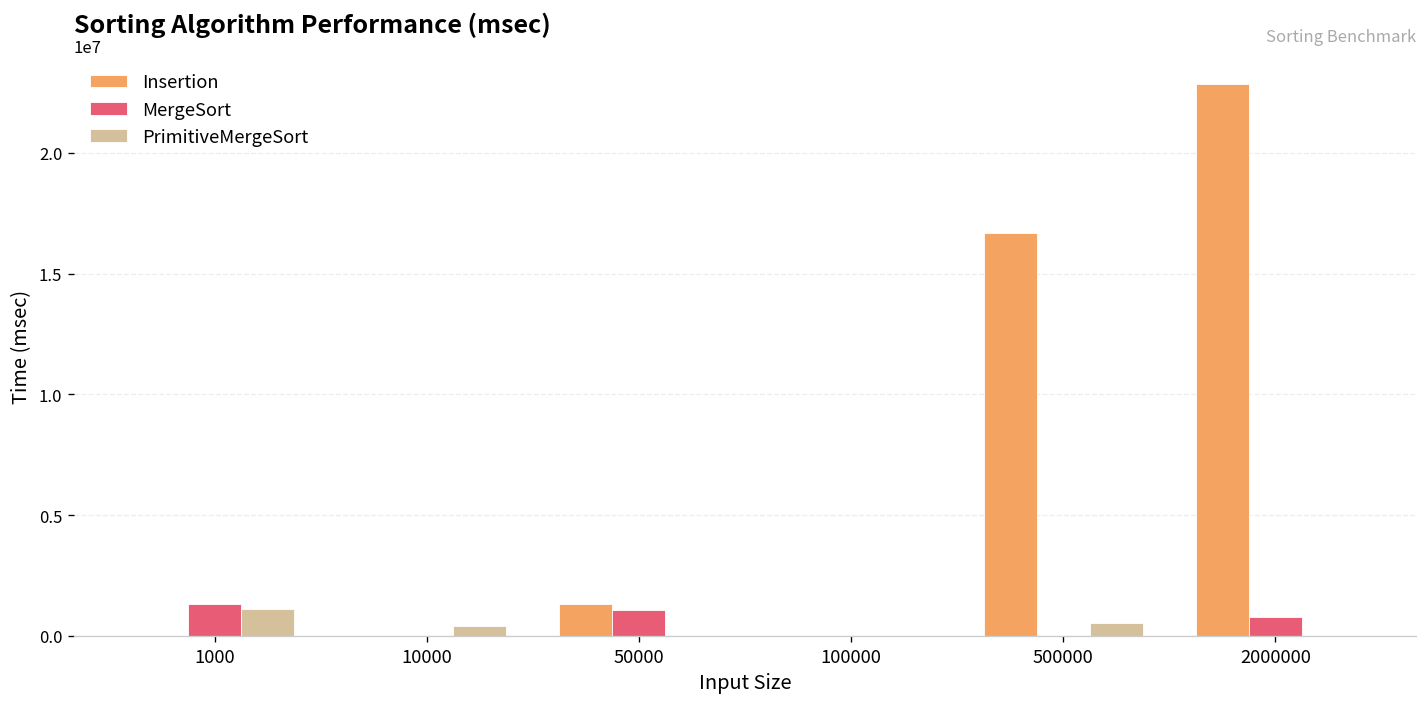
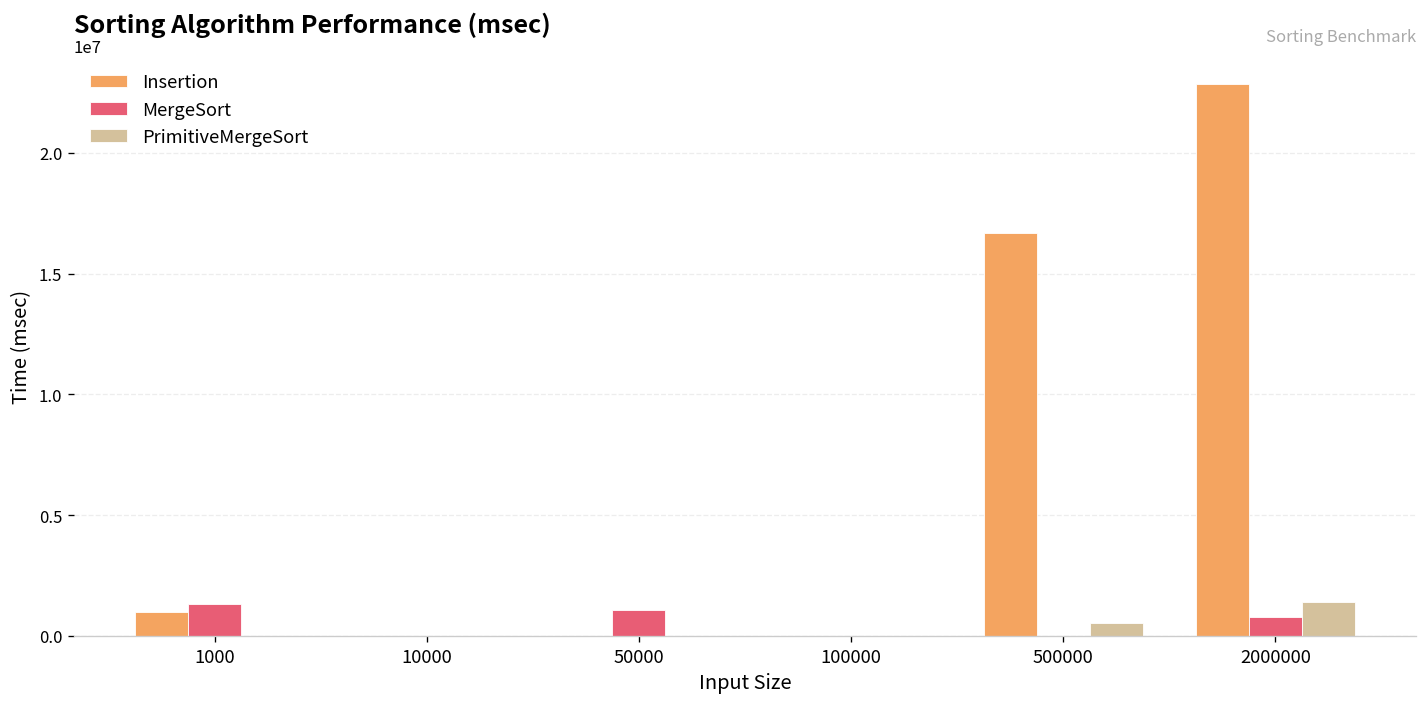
Insertion, 1000: 0 -> 1000000
PrimitiveMergeSort, 1000: 1100000 -> 0
PrimitiveMergeSort, 10000: 400000 -> 0
Insertion, 50000: 1300000 -> 0
PrimitiveMergeSort, 2000000: 0 -> 1400000
